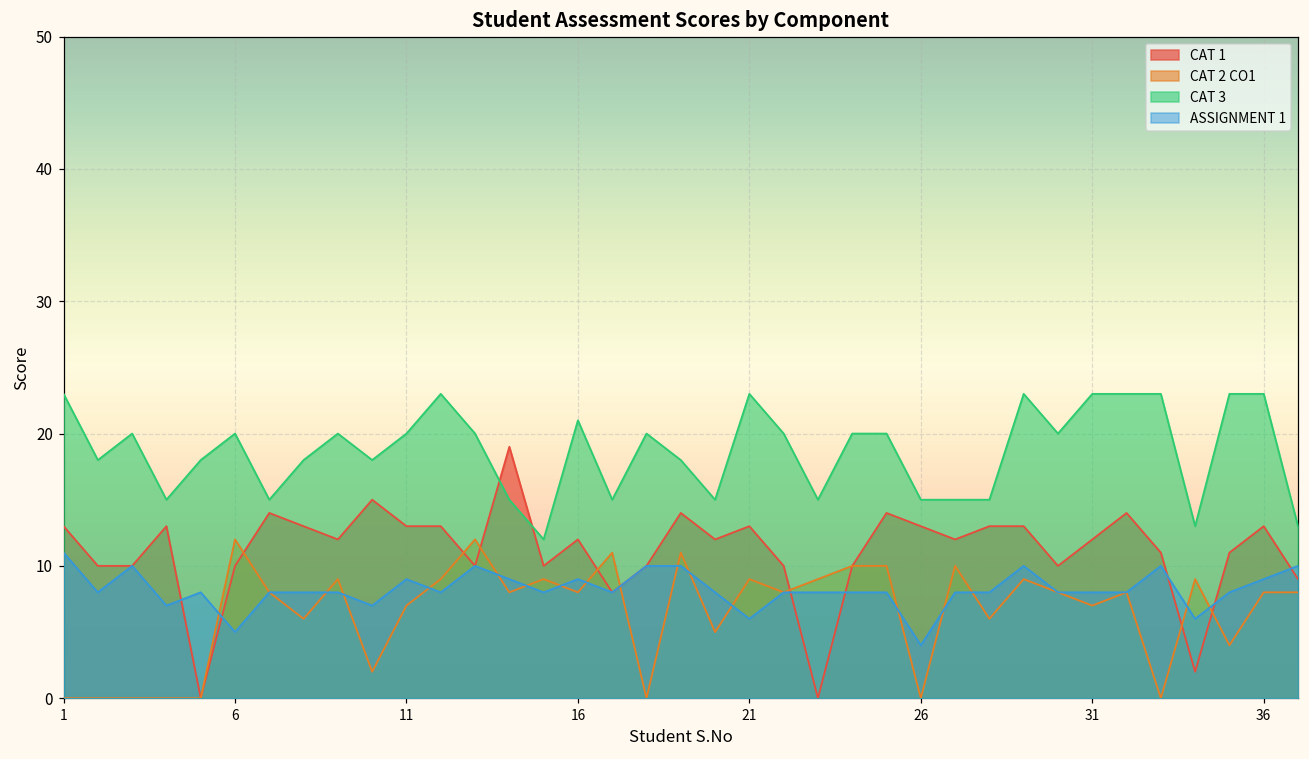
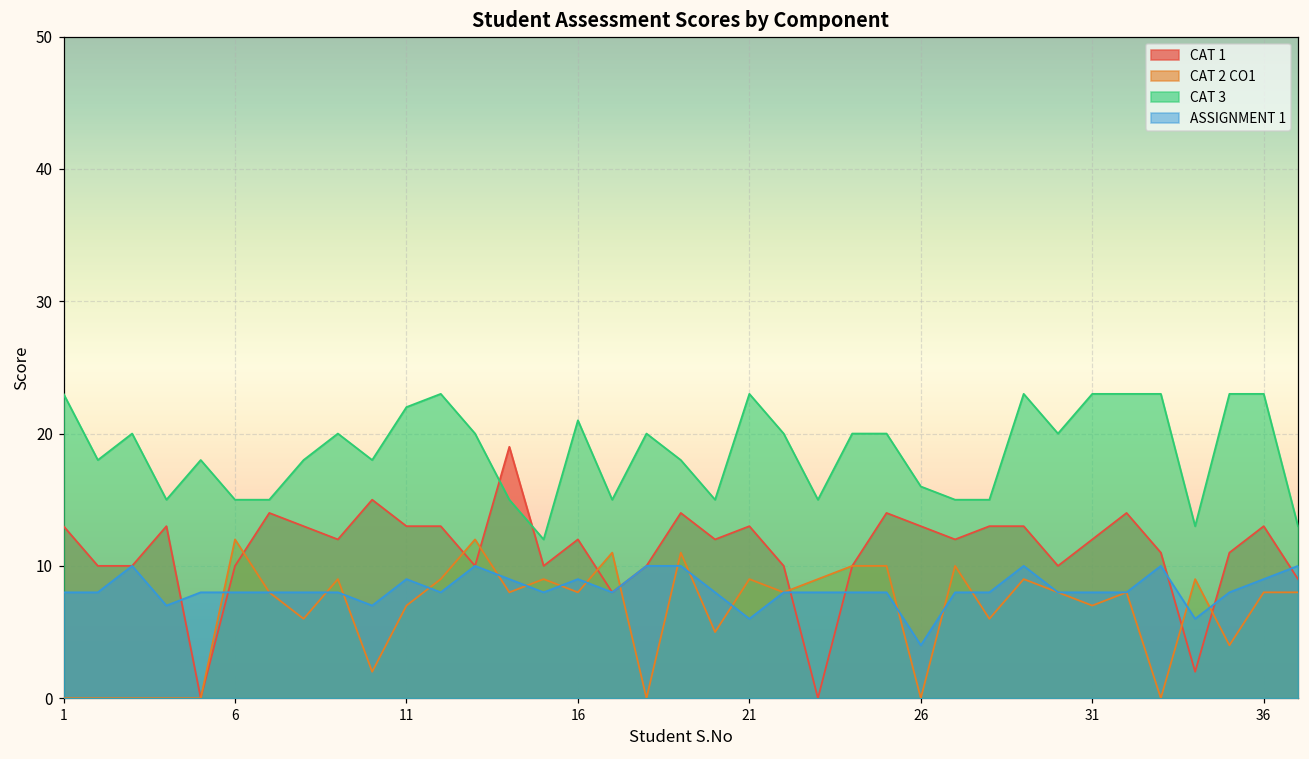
ASSIGNMENT 1, 1: 11 -> 8
CAT 3, 6: 20 -> 15
ASSIGNMENT 1, 6: 5 -> 8
CAT 3, 11: 20 -> 22
CAT 3, 26: 15 -> 16
